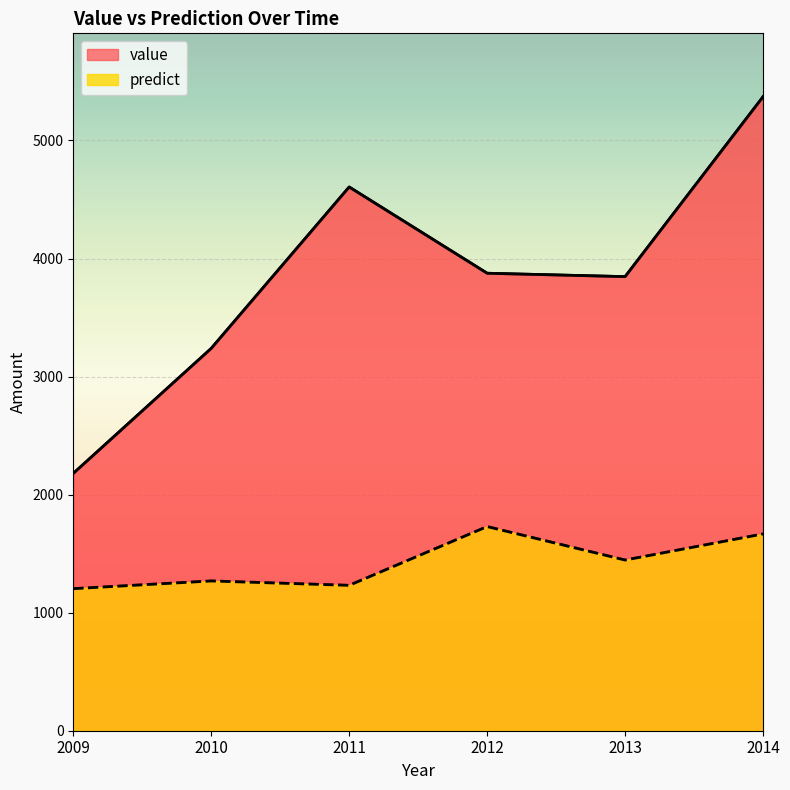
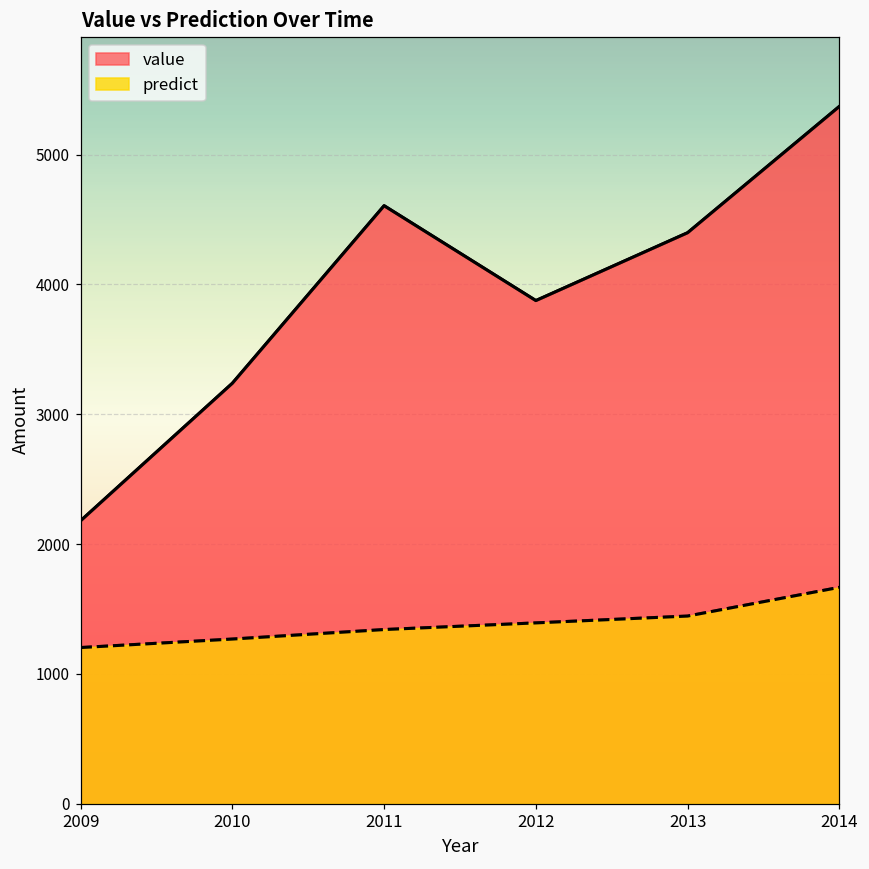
predict, 2011: 1230 -> 1340
predict, 2012: 1730 -> 1390
value, 2013: 3850 -> 4400
